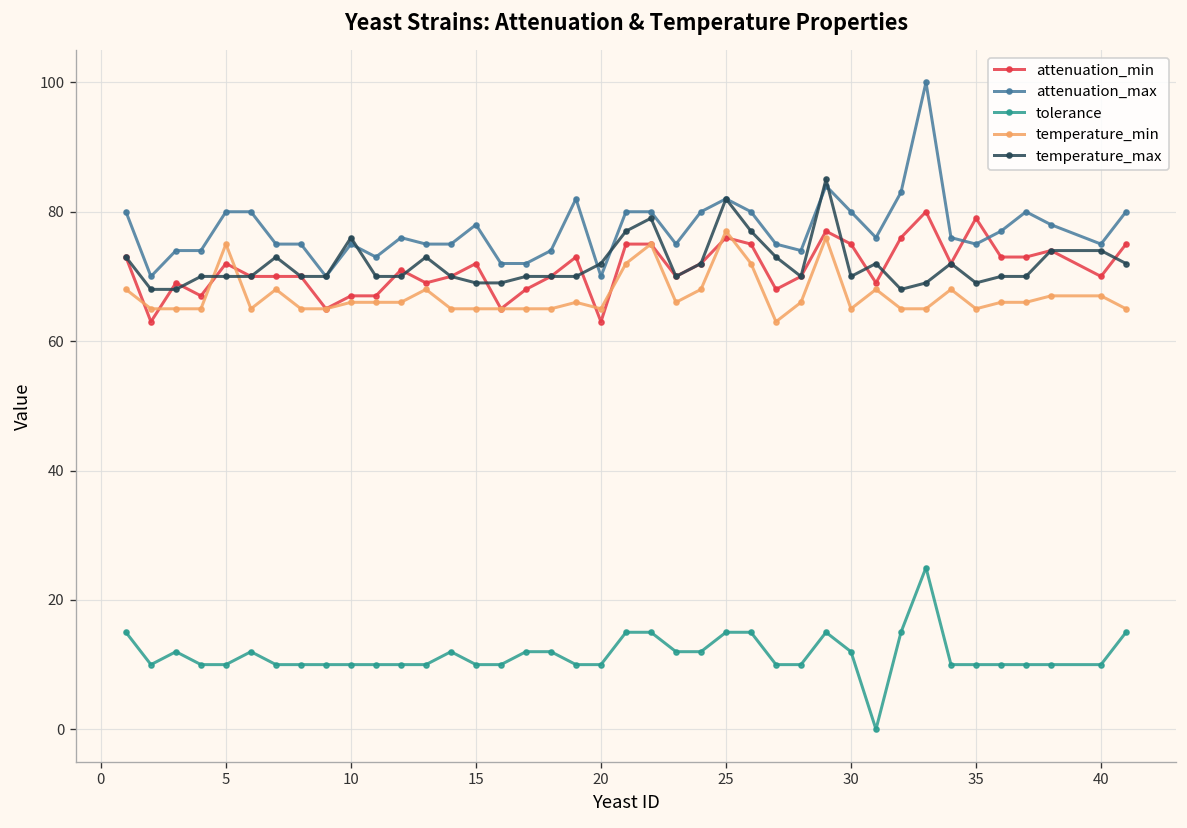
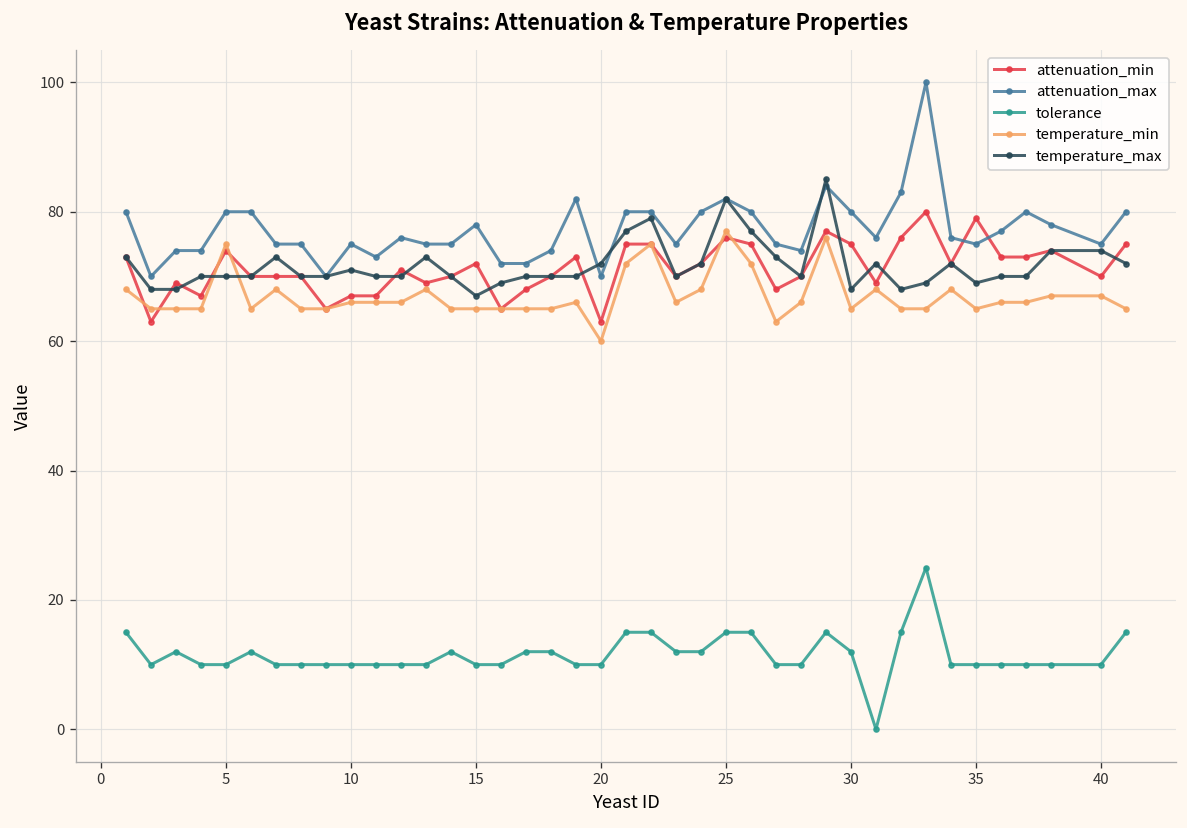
attenuation_min, 5: 72 -> 74
temperature_max, 10: 76 -> 71
temperature_max, 15: 69 -> 67
temperature_min, 20: 65 -> 60
temperature_max, 30: 70 -> 68
